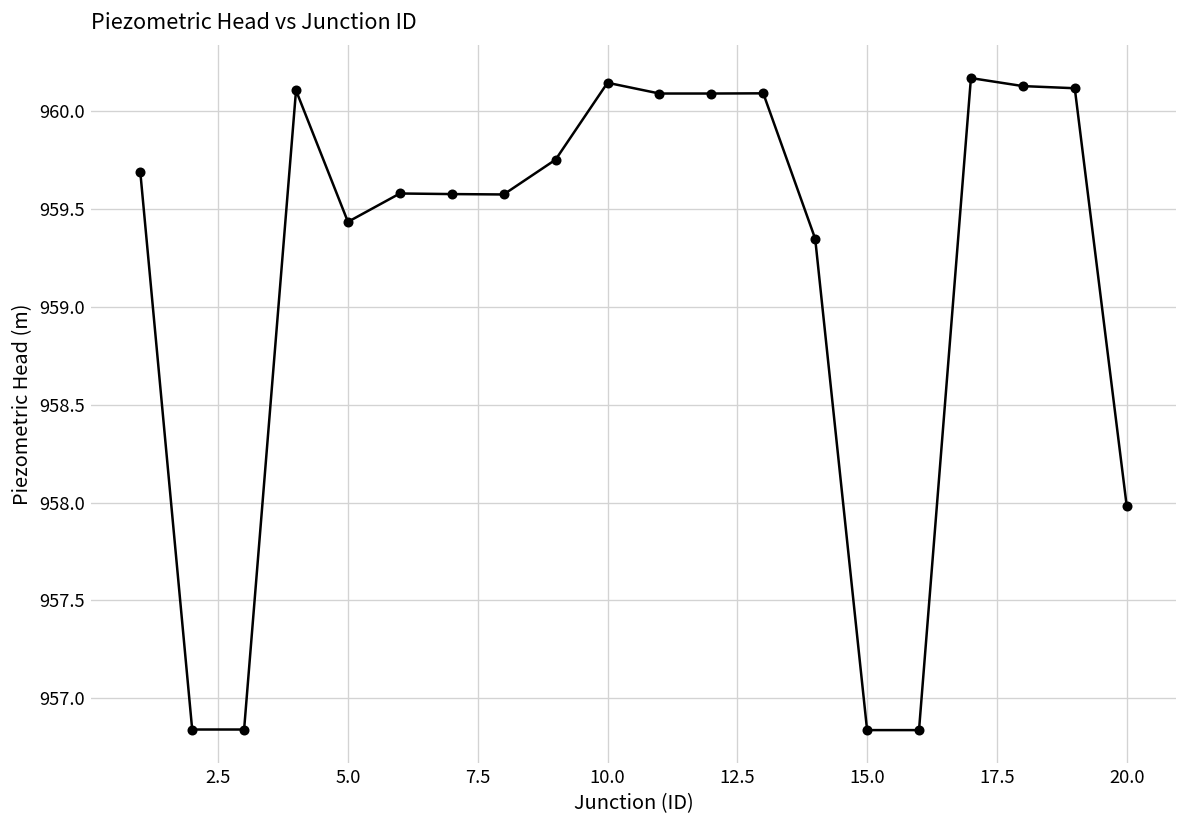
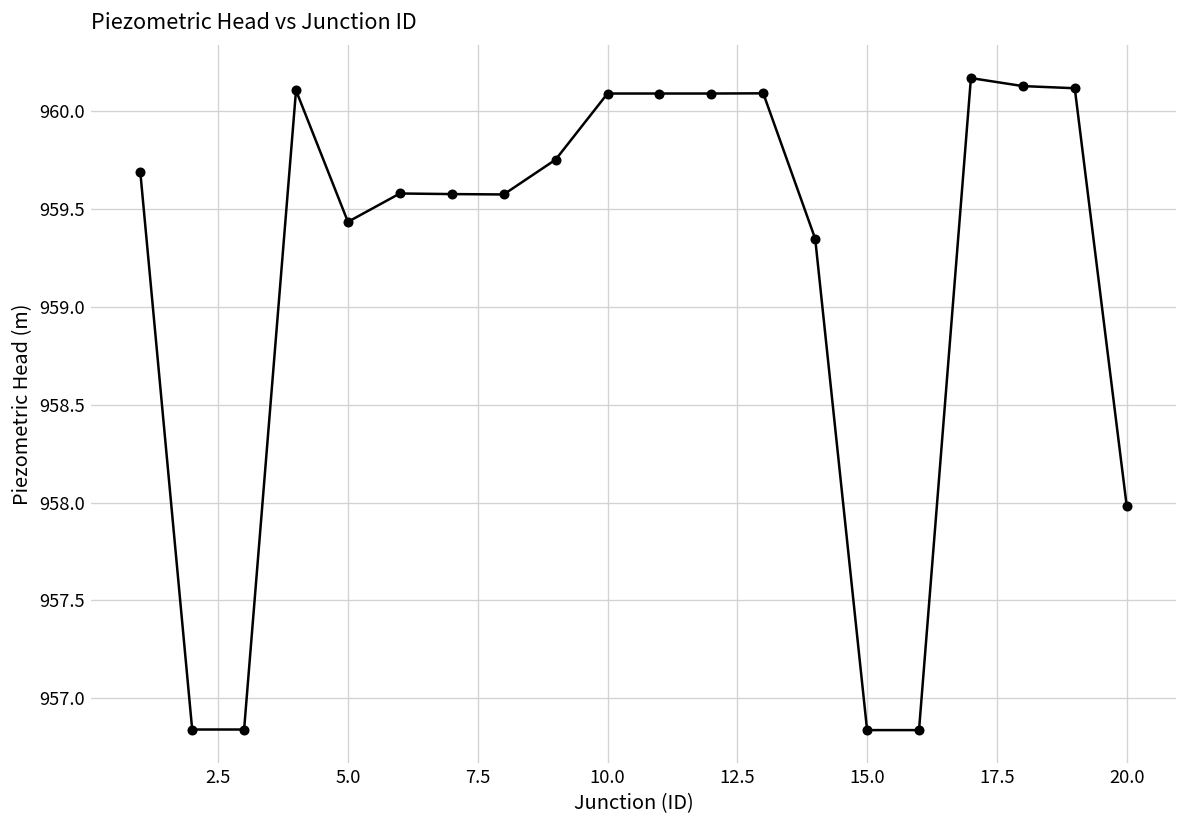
10.0: 960.15 -> 960.09
